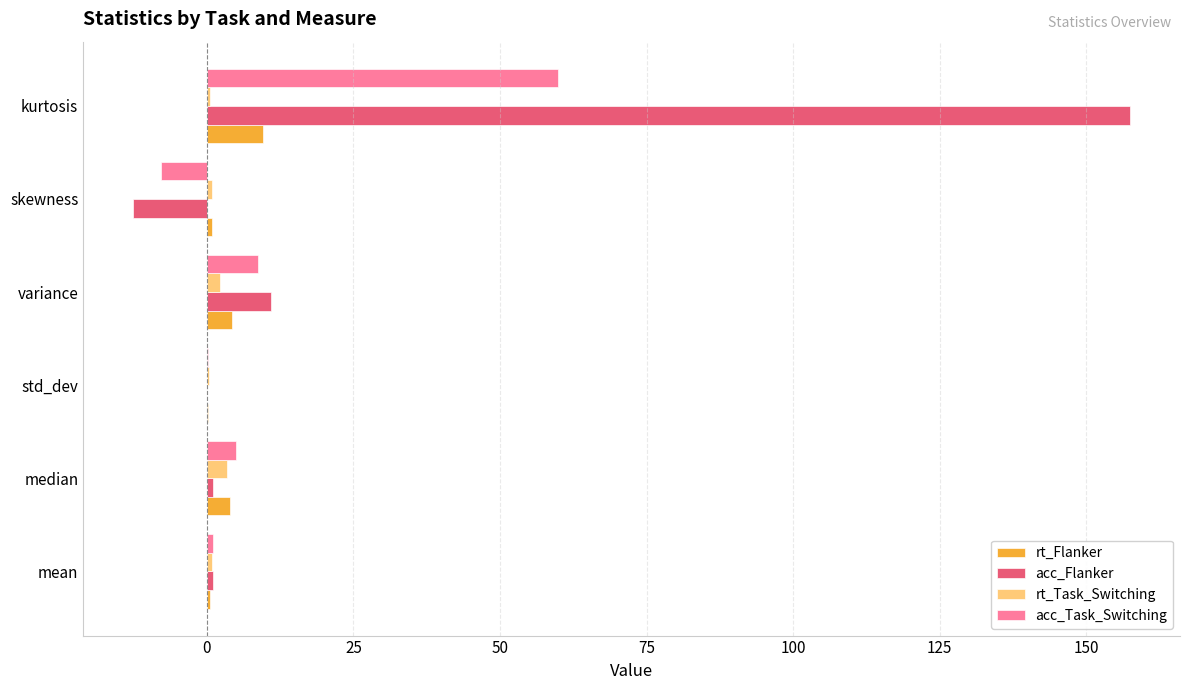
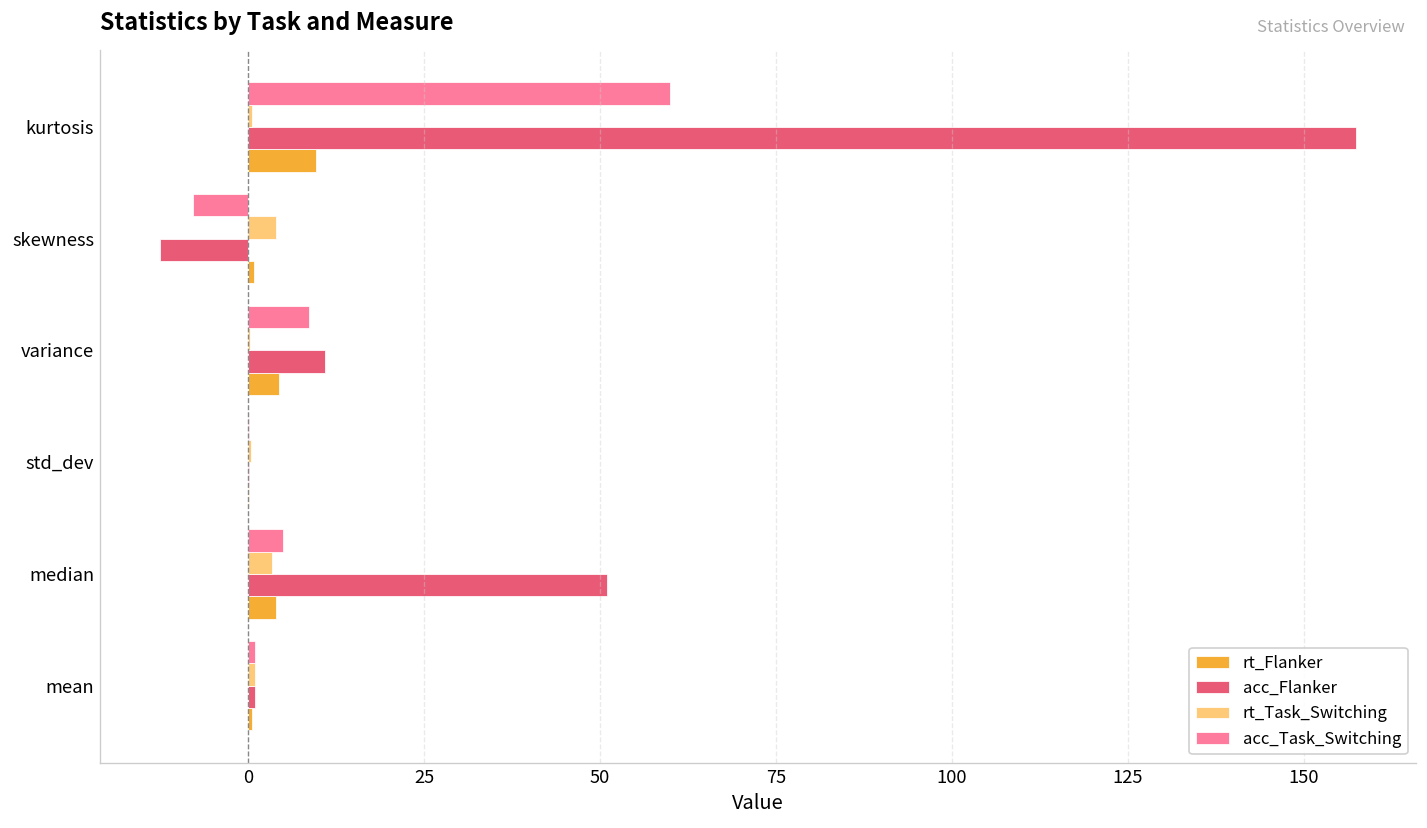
rt_Task_Switching, skewness: 1 -> 4
rt_Task_Switching, variance: 2 -> 0
acc_Flanker, median: 1 -> 51
